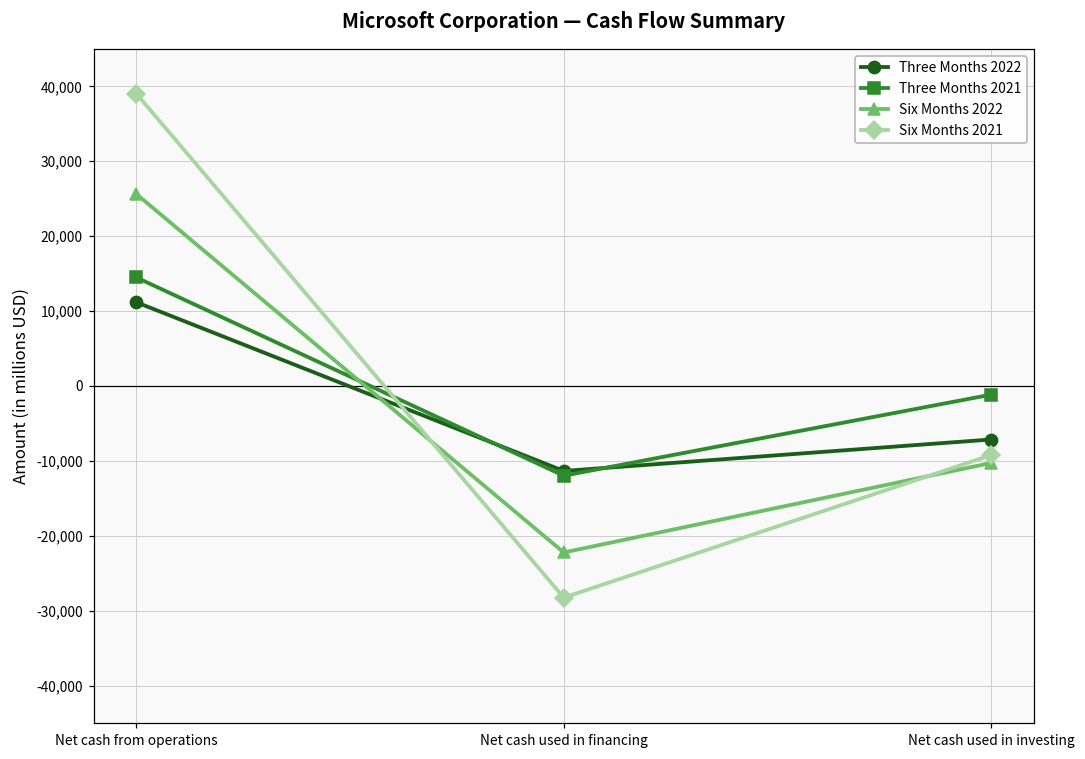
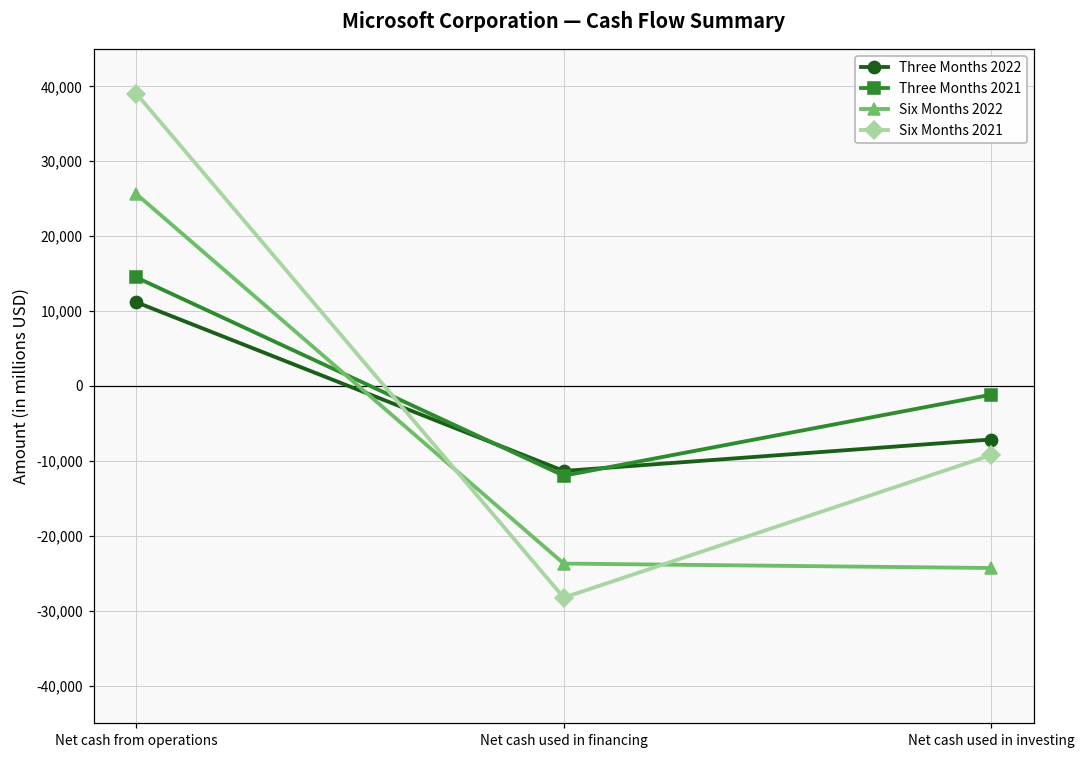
Six Months 2022, Net cash used in financing: -22,000 -> -24,000
Six Months 2022, Net cash used in investing: -10,000 -> -24,000
